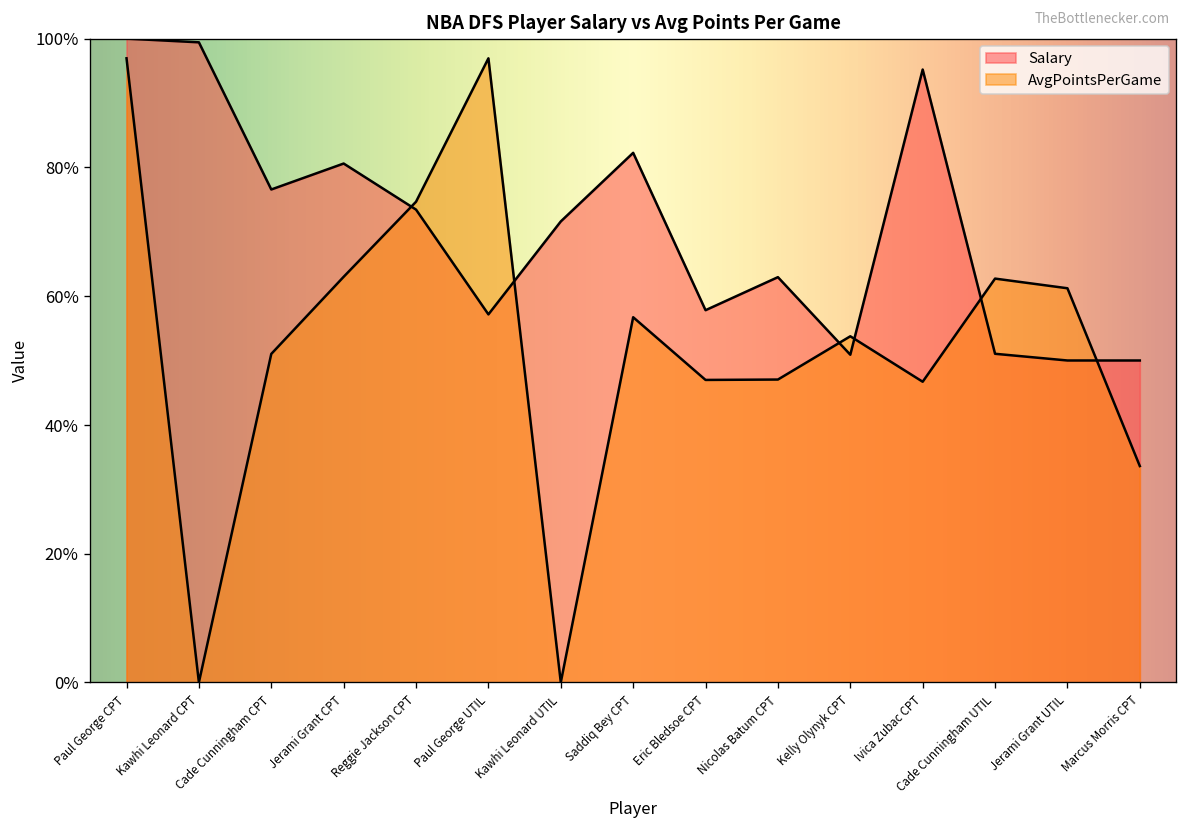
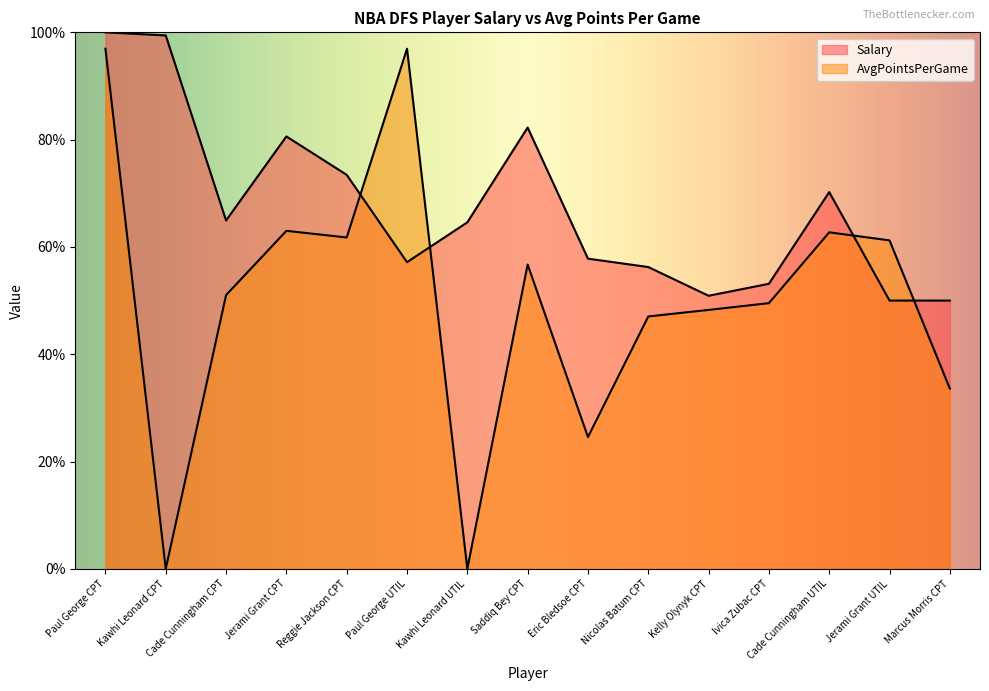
Salary, Cade Cunningham CPT: 77% -> 65%
AvgPointsPerGame, Reggie Jackson CPT: 75% -> 62%
Salary, Kawhi Leonard UTIL: 72% -> 65%
AvgPointsPerGame, Eric Bledsoe CPT: 47% -> 25%
Salary, Nicolas Batum CPT: 63% -> 56%
AvgPointsPerGame, Kelly Olynyk CPT: 54% -> 48%
Salary, Ivica Zubac CPT: 95% -> 53%
AvgPointsPerGame, Ivica Zubac CPT: 47% -> 50%
Salary, Cade Cunningham UTIL: 51% -> 70%
